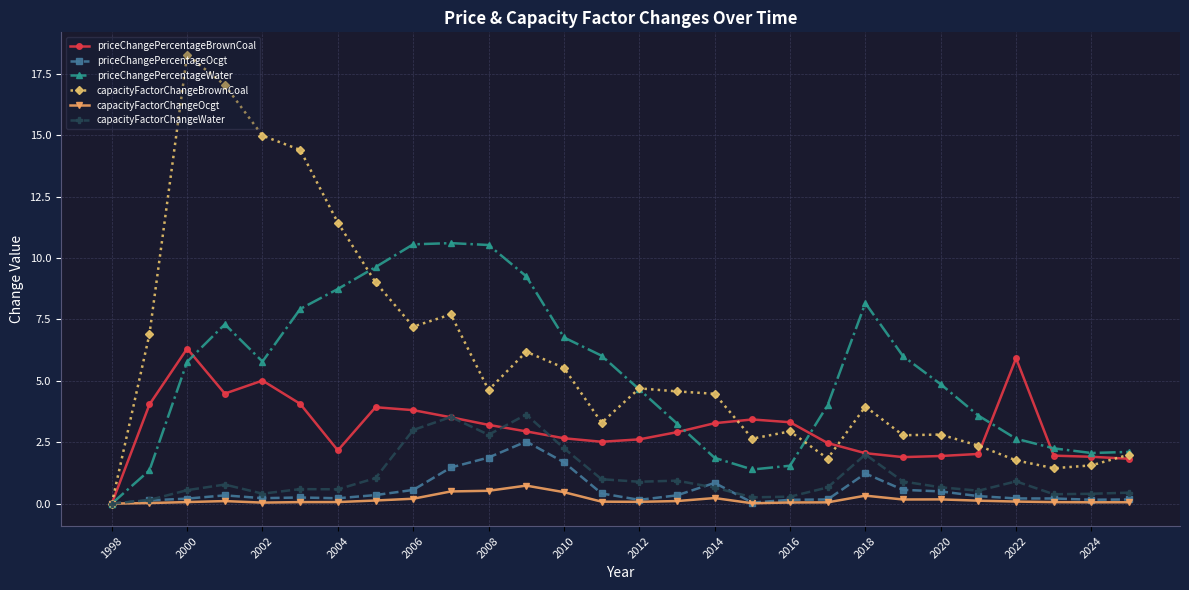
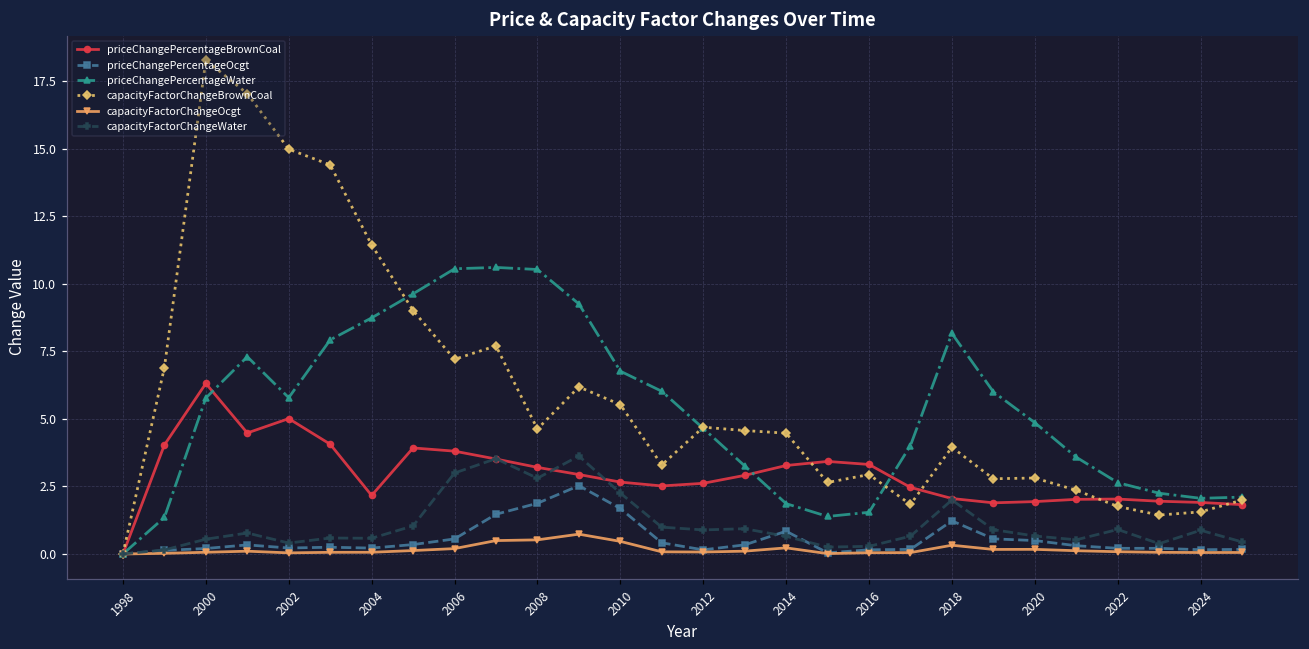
priceChangePercentageBrownCoal, 2022: 5.9 -> 2.0
capacityFactorChangeWater, 2024: 0.4 -> 0.9
